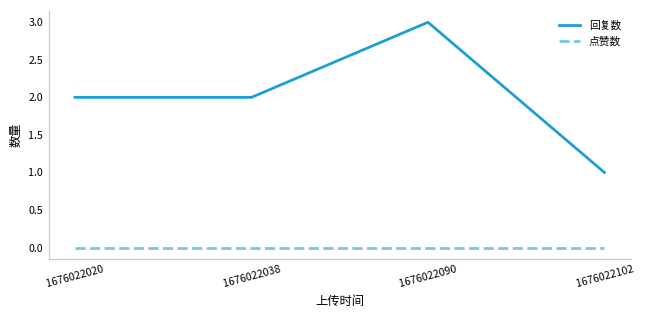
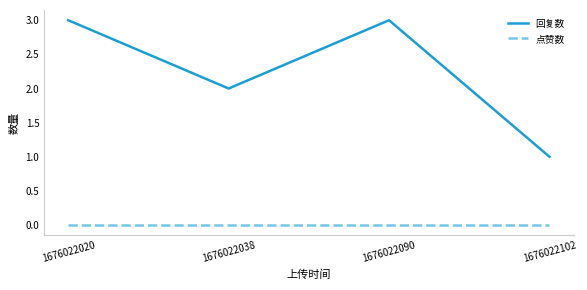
回复数, 1676022020: 2 -> 3
